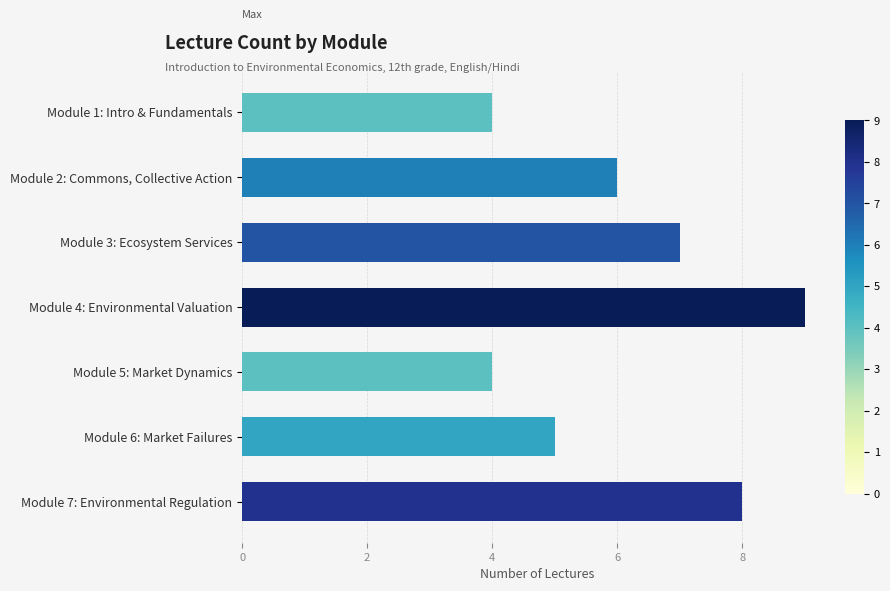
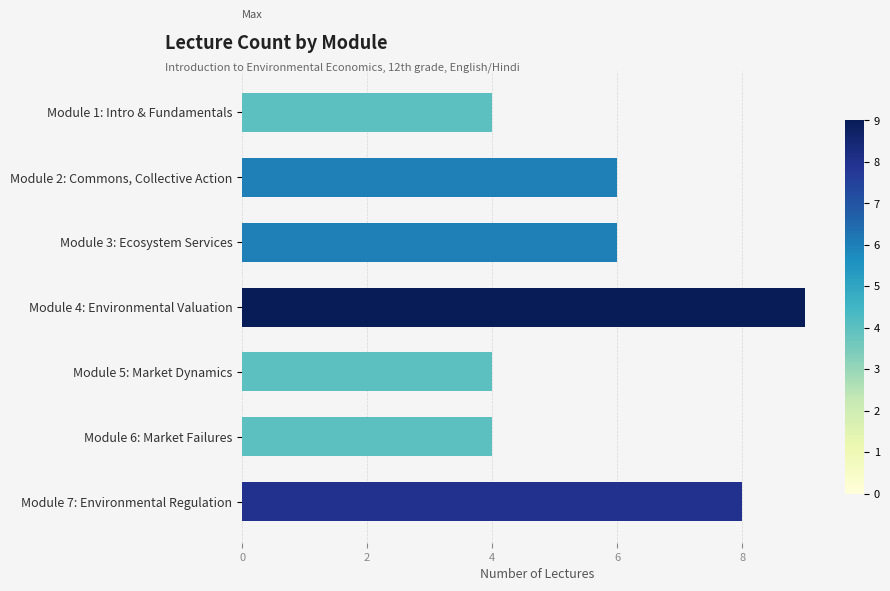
Module 3: Ecosystem Services: 7 -> 6
Module 6: Market Failures: 5 -> 4
